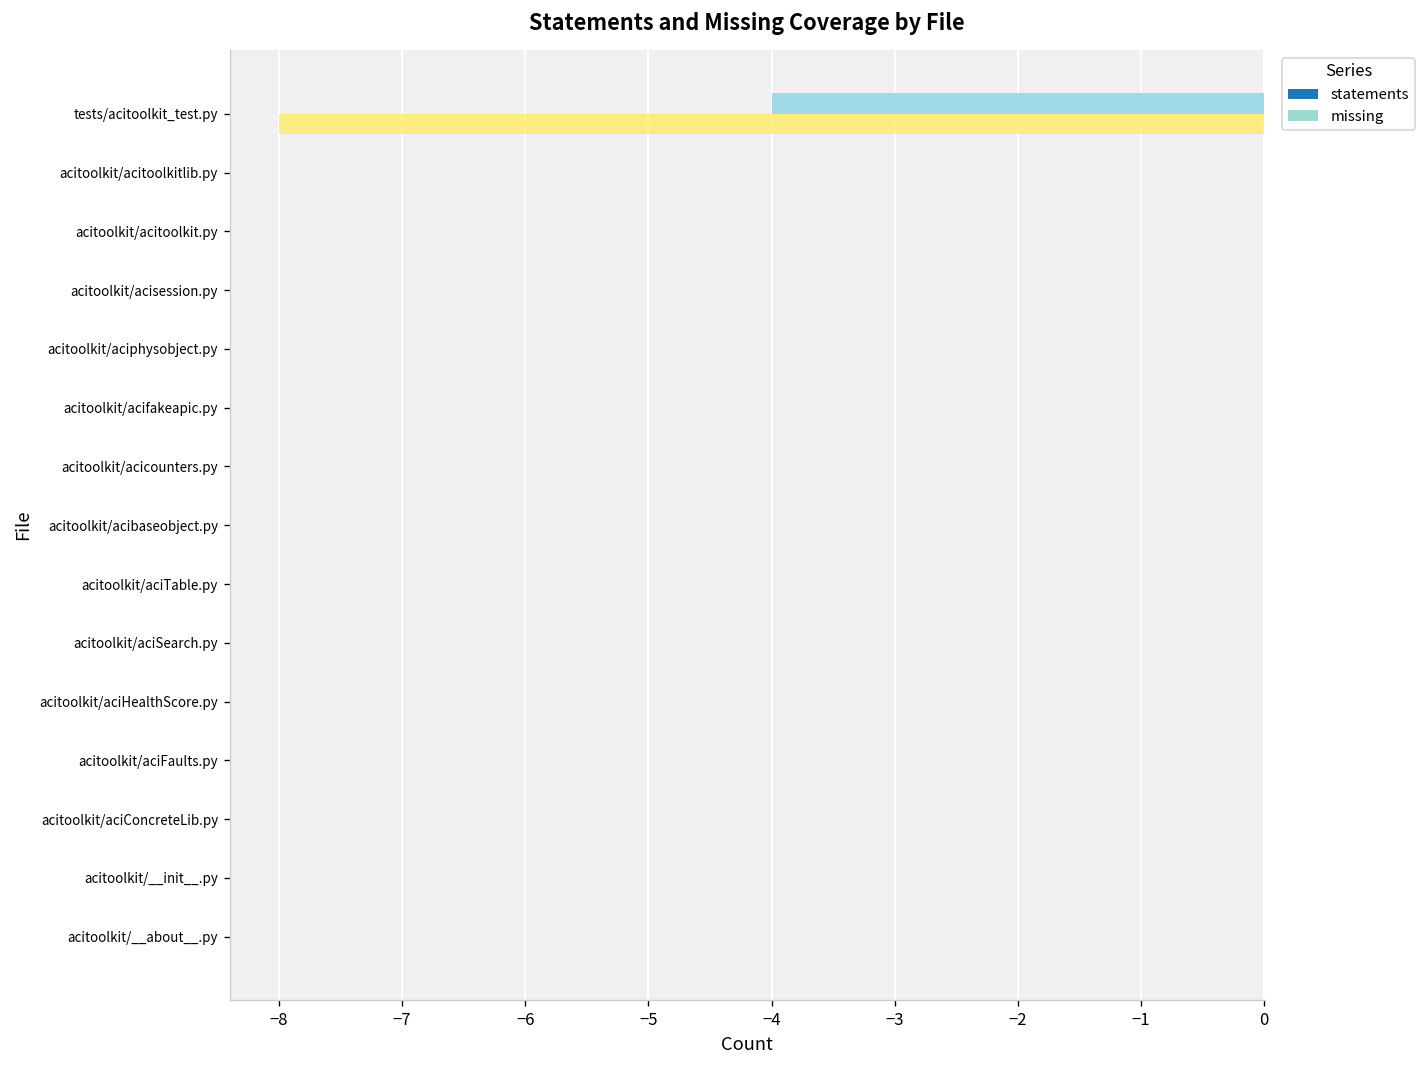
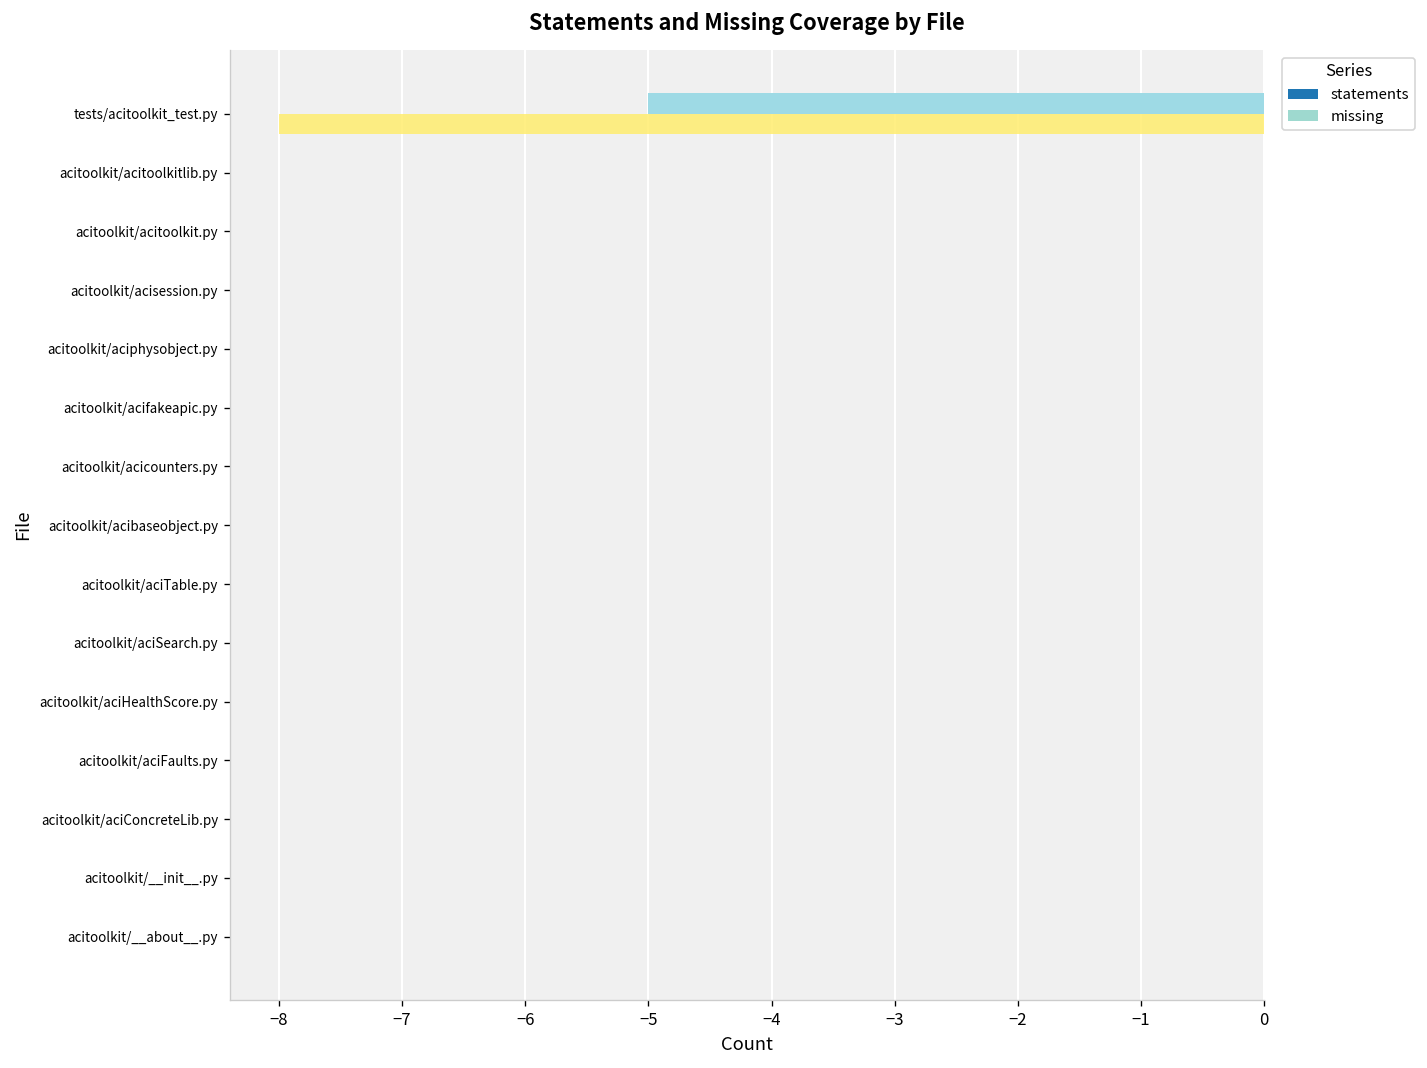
statements, tests/acitoolkit_test.py: -4 -> -5
